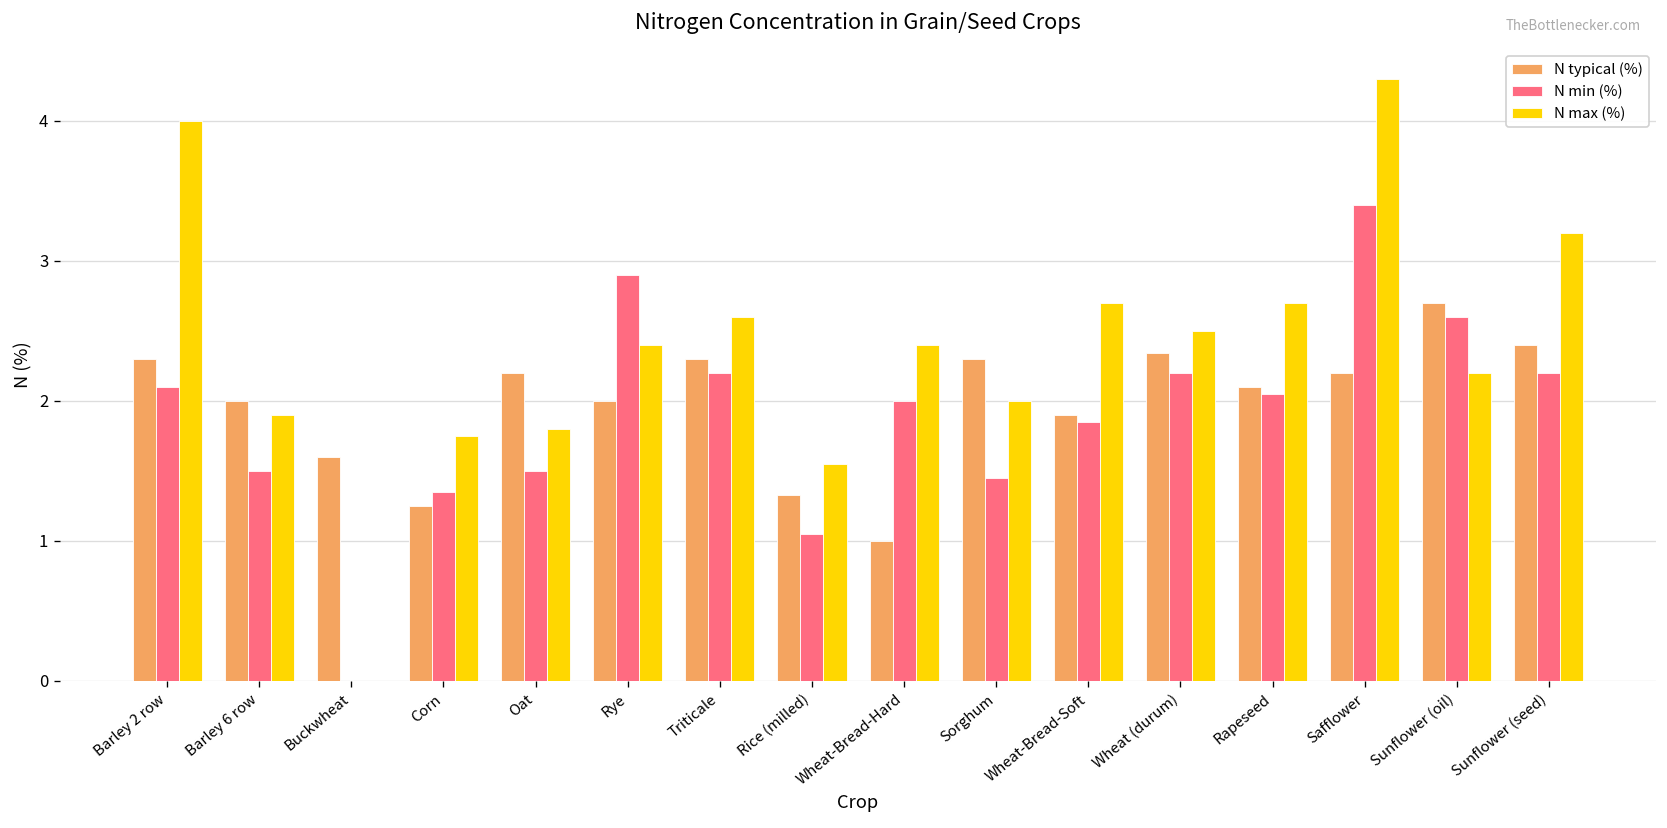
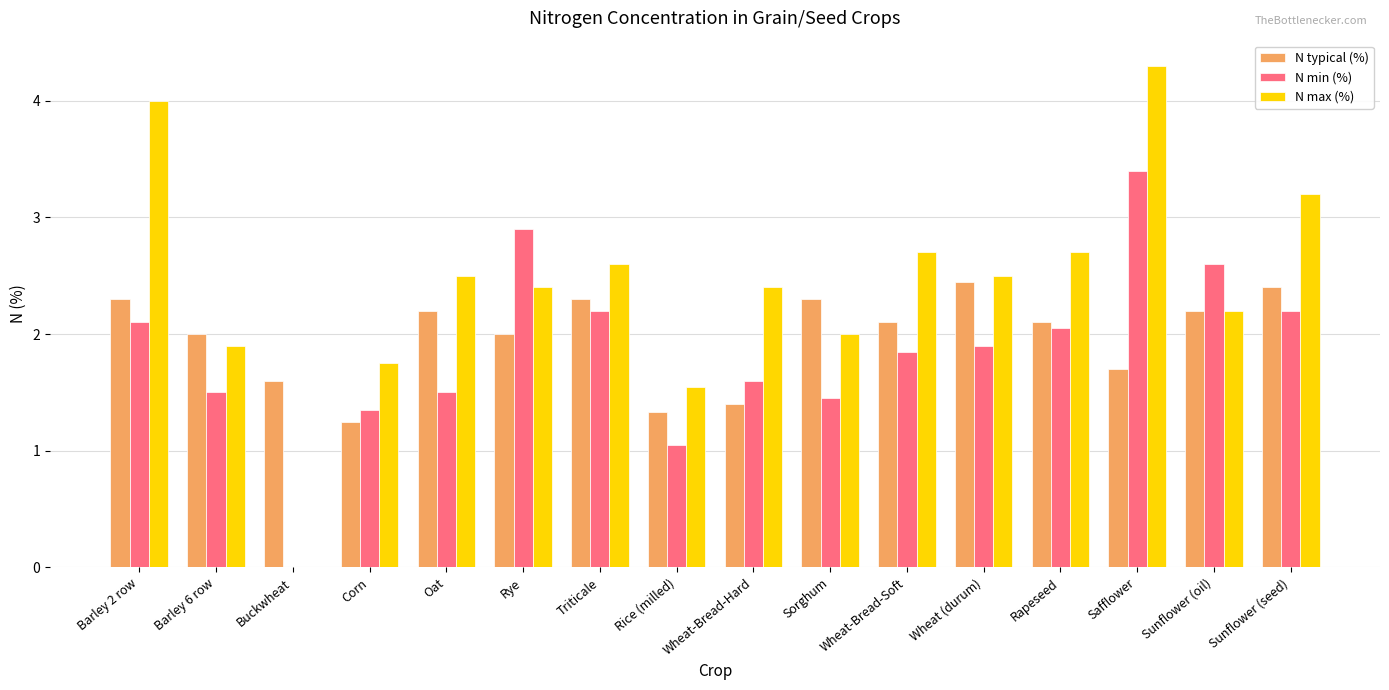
N max (%), Oat: 1.8 -> 2.5
N typical (%), Wheat-Bread-Hard: 1.0 -> 1.4
N min (%), Wheat-Bread-Hard: 2.0 -> 1.6
N typical (%), Wheat-Bread-Soft: 1.9 -> 2.1
N typical (%), Wheat (durum): 2.34 -> 2.45
N min (%), Wheat (durum): 2.2 -> 1.9
N typical (%), Safflower: 2.2 -> 1.7
N typical (%), Sunflower (oil): 2.7 -> 2.2
